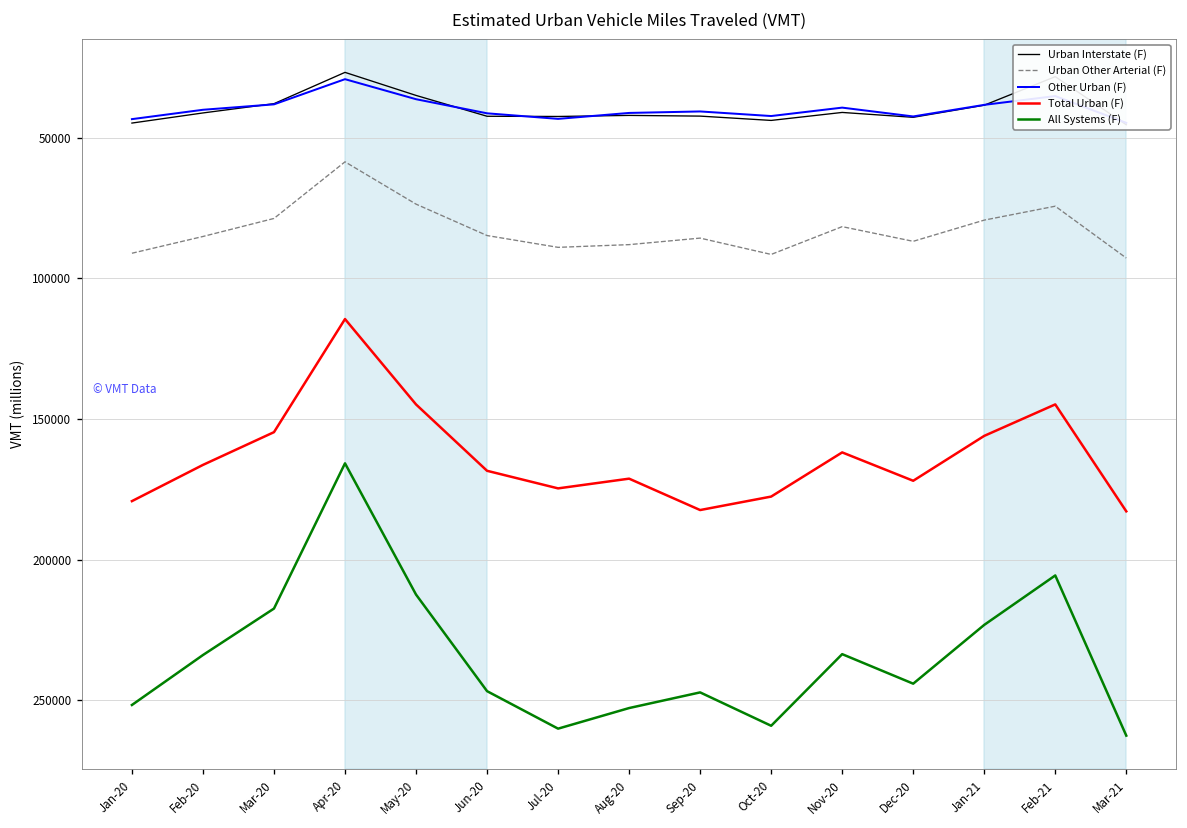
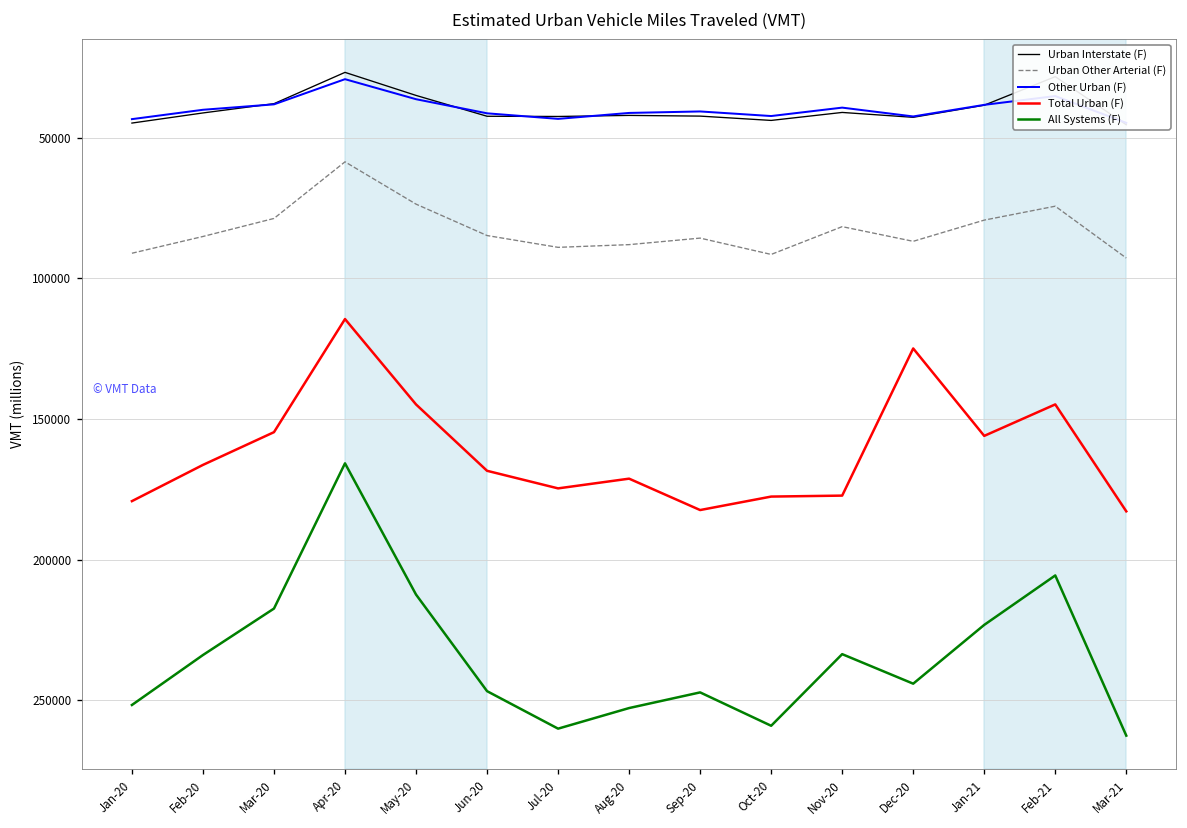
Total Urban (F), Nov-20: 162000 -> 177000
Total Urban (F), Dec-20: 172000 -> 125000
